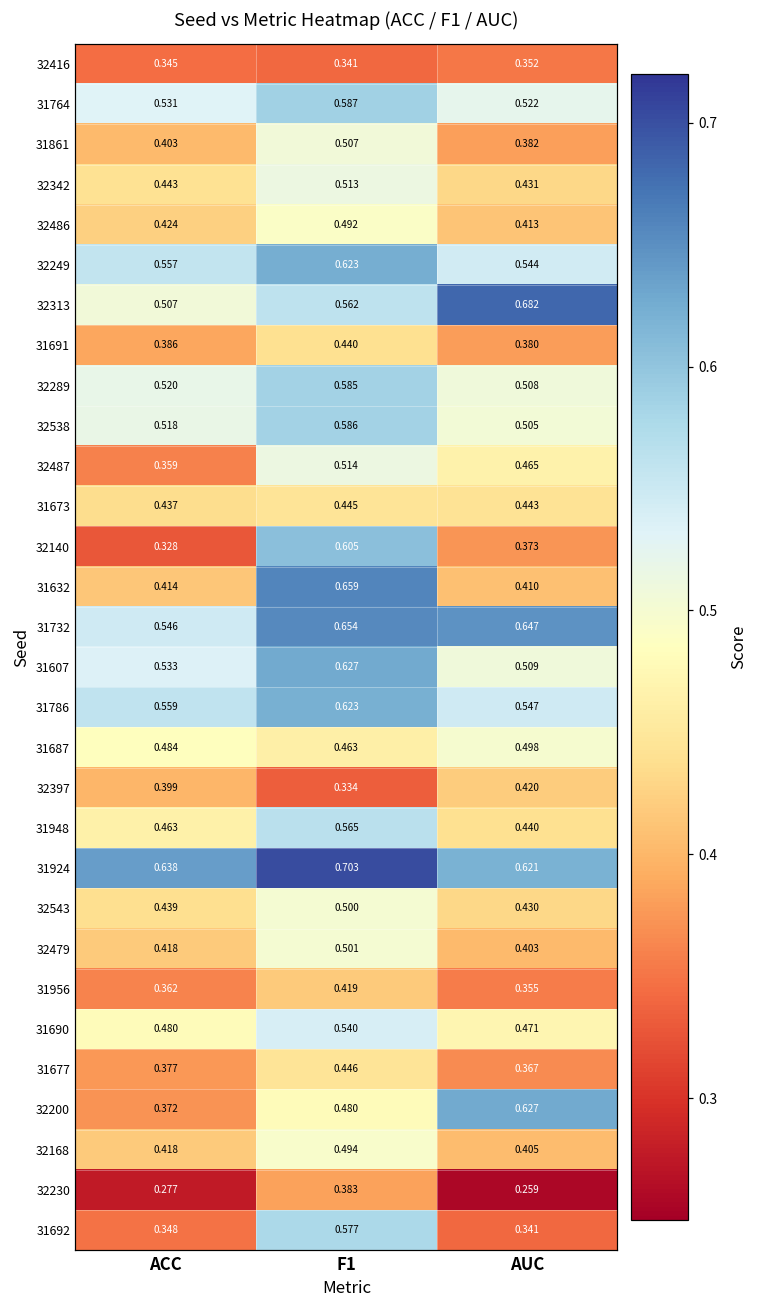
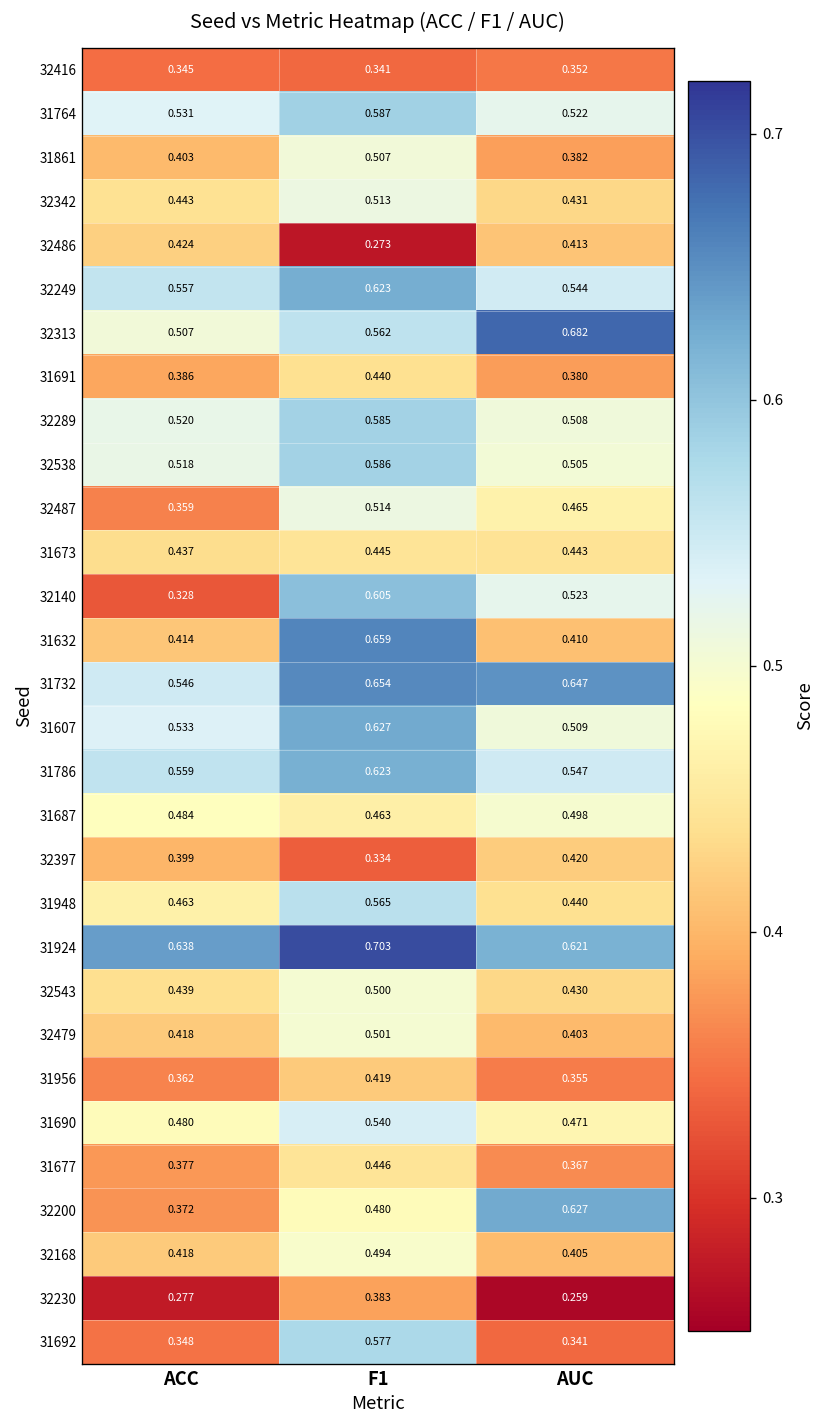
32486, F1: 0.492 -> 0.273
32140, AUC: 0.373 -> 0.523
